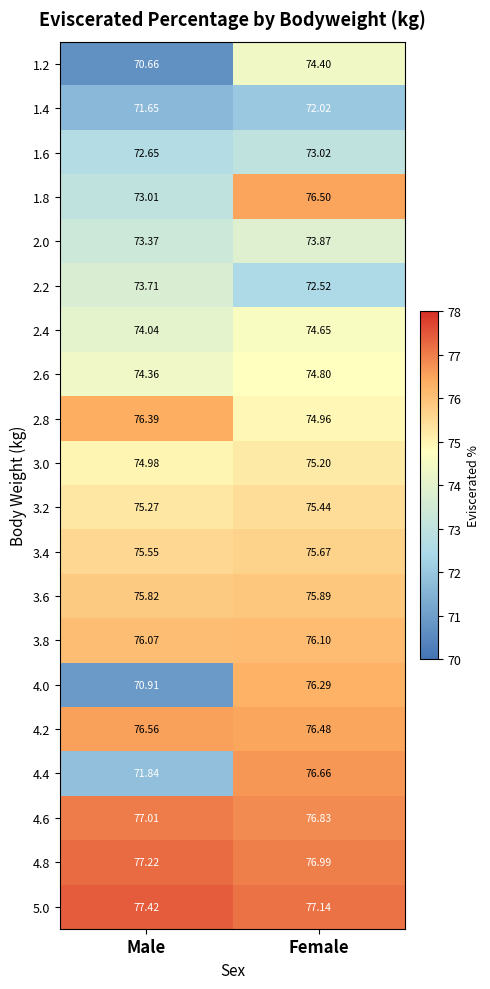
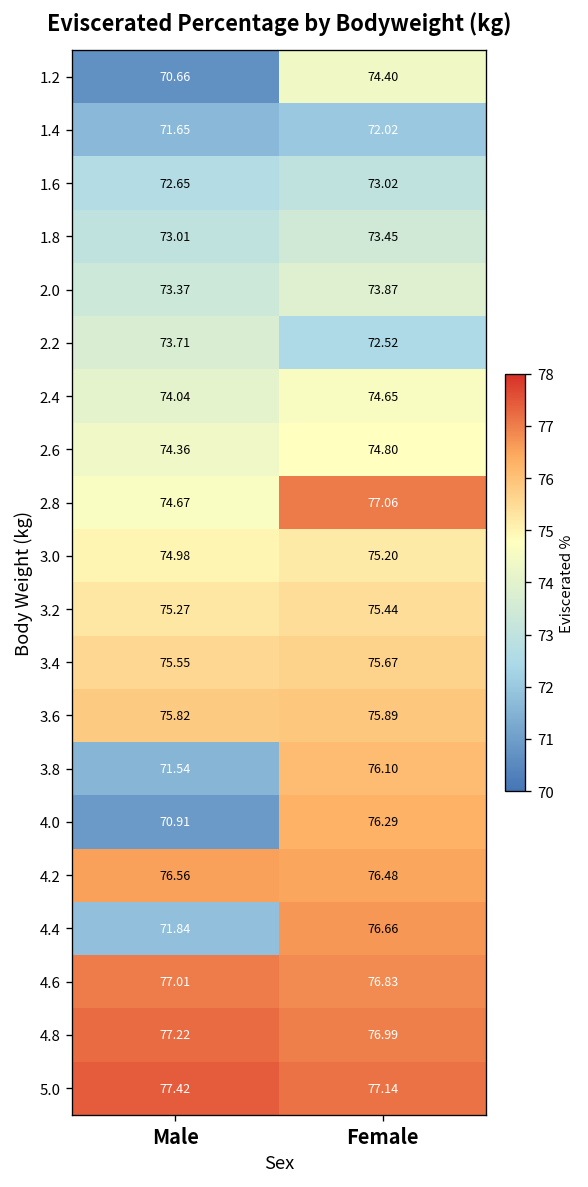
1.8, Female: 76.50 -> 73.45
2.8, Male: 76.39 -> 74.67
2.8, Female: 74.96 -> 77.06
3.8, Male: 76.07 -> 71.54
